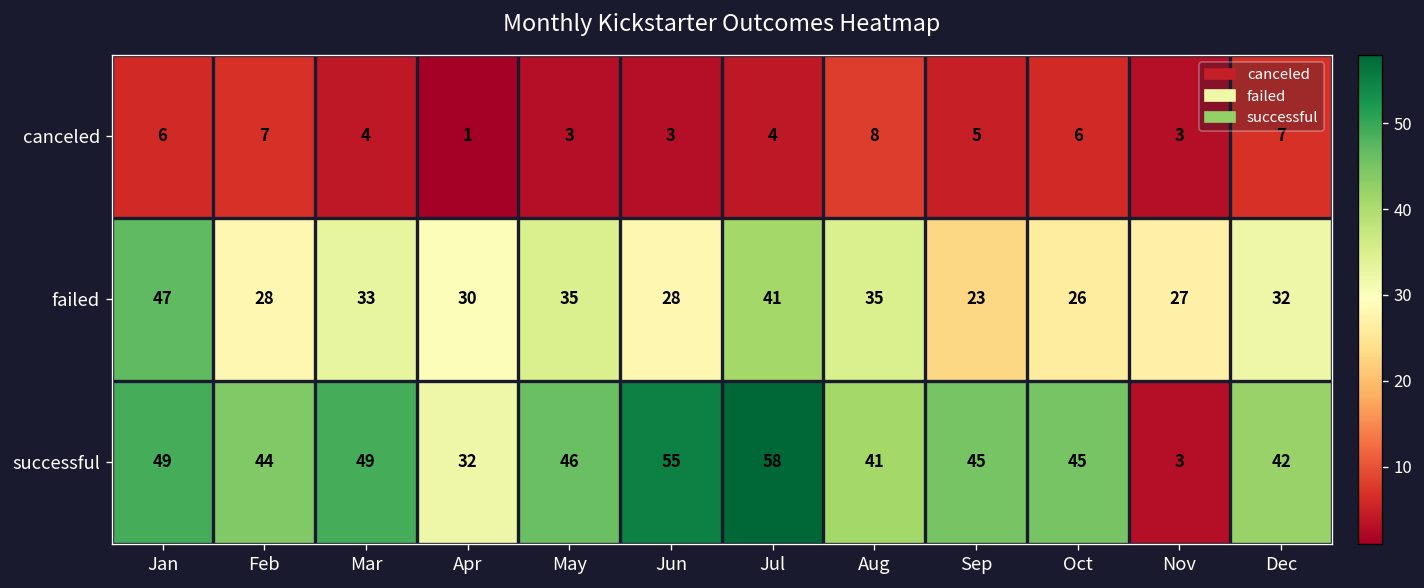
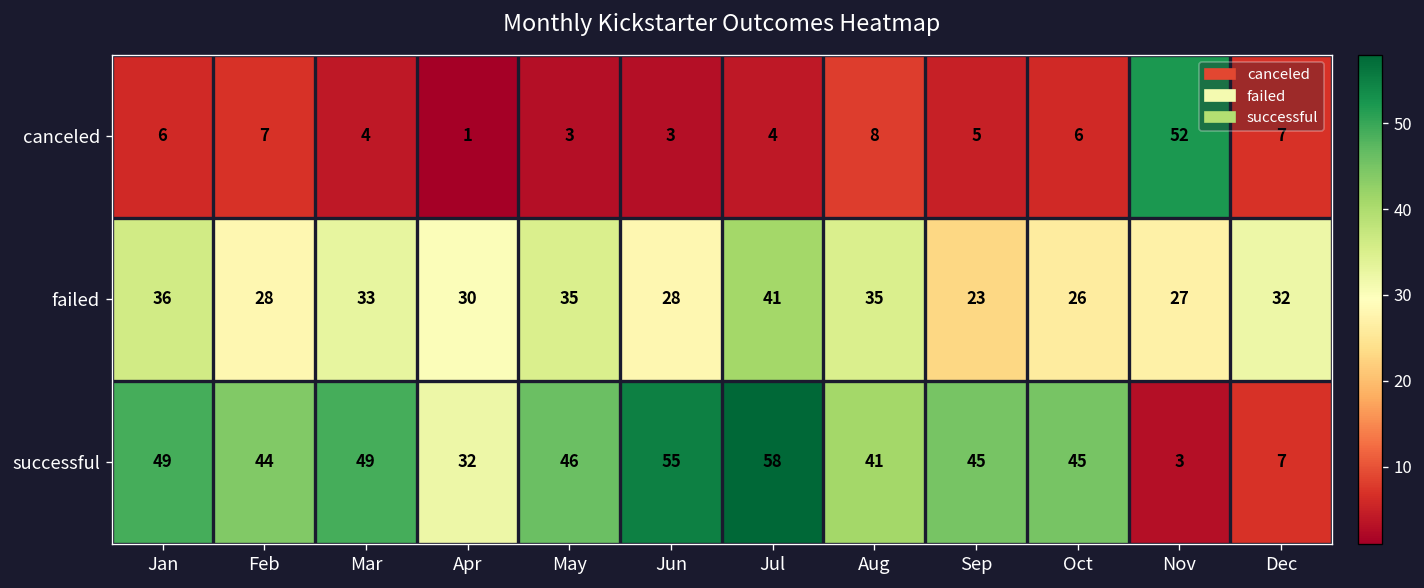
canceled, Nov: 3 -> 52
failed, Jan: 47 -> 36
successful, Dec: 42 -> 7
